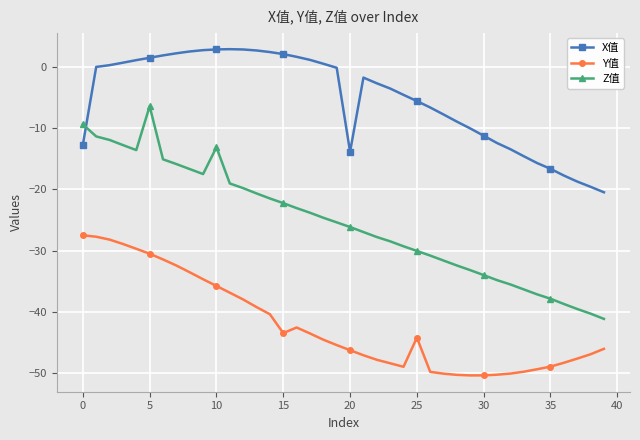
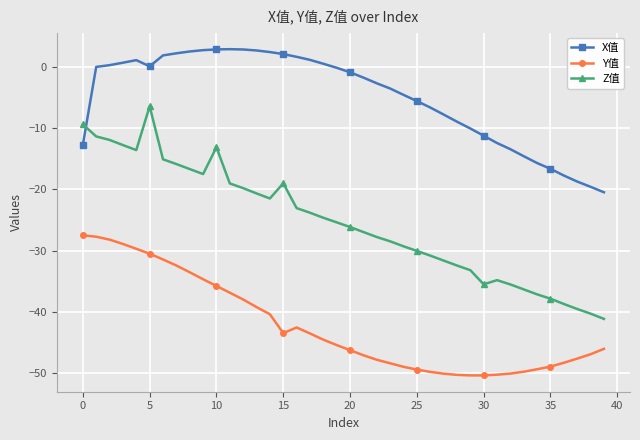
X值, 5: 1 -> 0
Z值, 15: -22 -> -19
X值, 20: -14 -> -1
Y值, 25: -44 -> -49
Z值, 30: -34 -> -36
